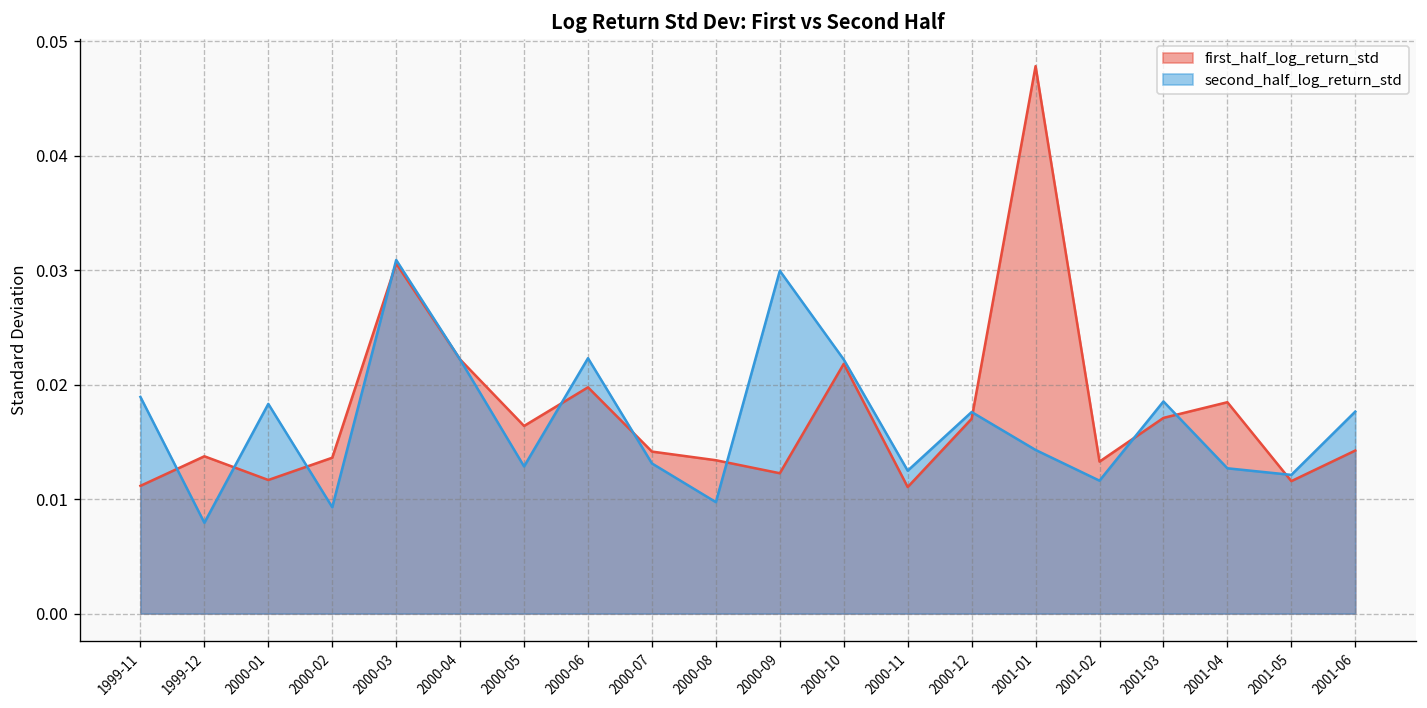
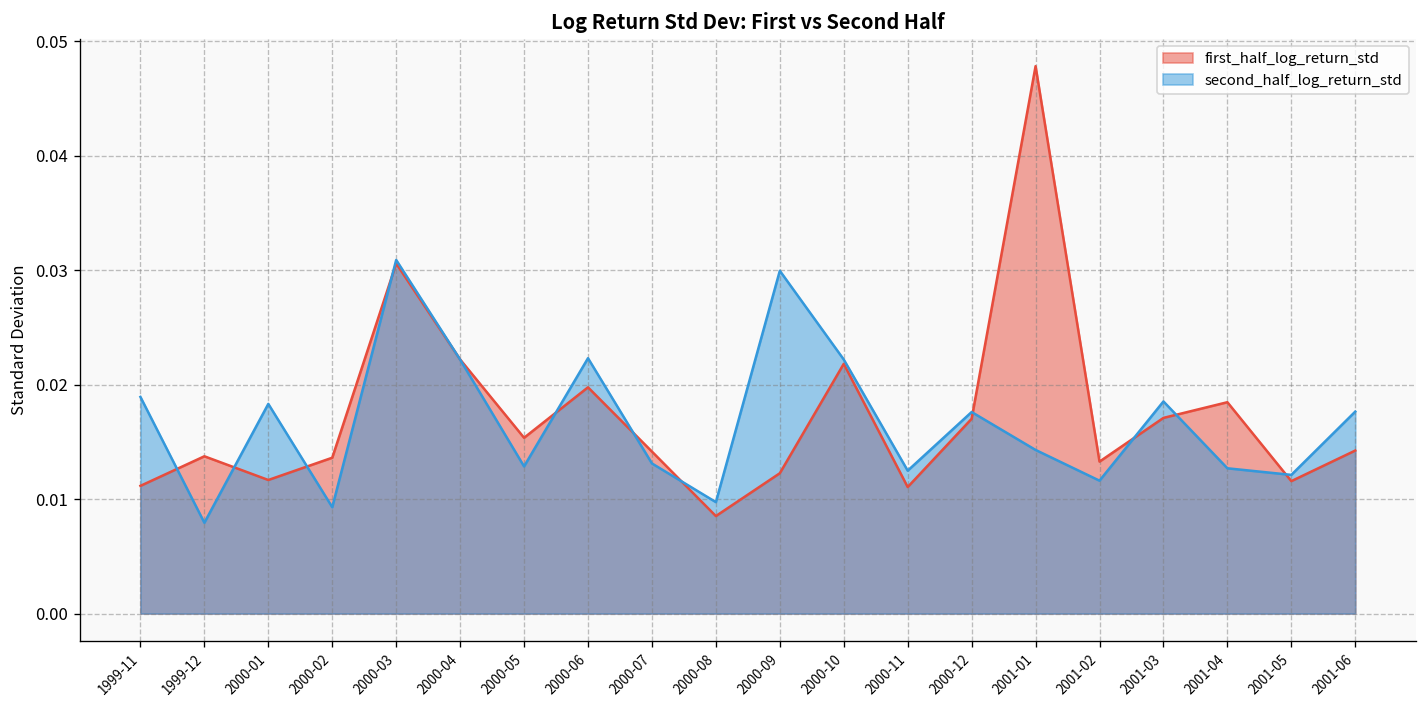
first_half_log_return_std, 2000-05: 0.016 -> 0.015
first_half_log_return_std, 2000-08: 0.013 -> 0.009
